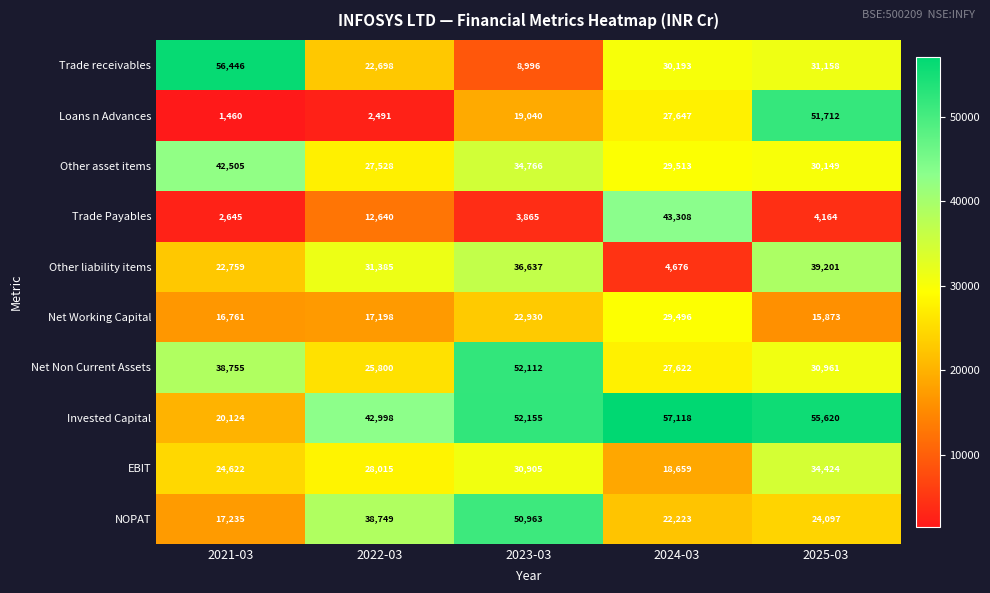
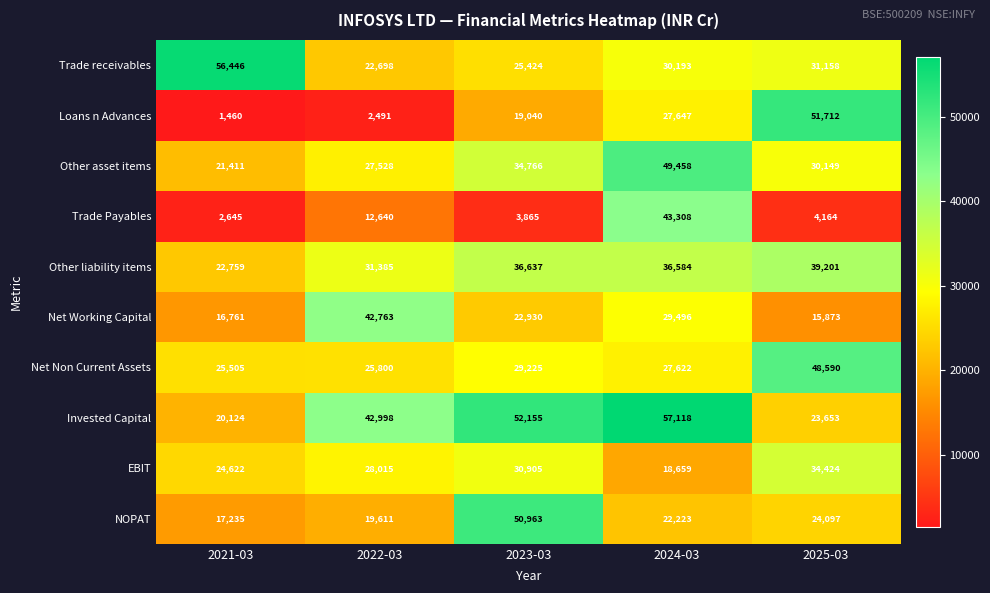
Trade receivables, 2023-03: 8,996 -> 25,424
Other asset items, 2021-03: 42,505 -> 21,411
Other asset items, 2024-03: 29,513 -> 49,458
Other liability items, 2024-03: 4,676 -> 36,584
Net Working Capital, 2022-03: 17,198 -> 42,763
Net Non Current Assets, 2021-03: 38,755 -> 25,505
Net Non Current Assets, 2023-03: 52,112 -> 29,225
Net Non Current Assets, 2025-03: 30,961 -> 48,590
Invested Capital, 2025-03: 55,620 -> 23,653
NOPAT, 2022-03: 38,749 -> 19,611
